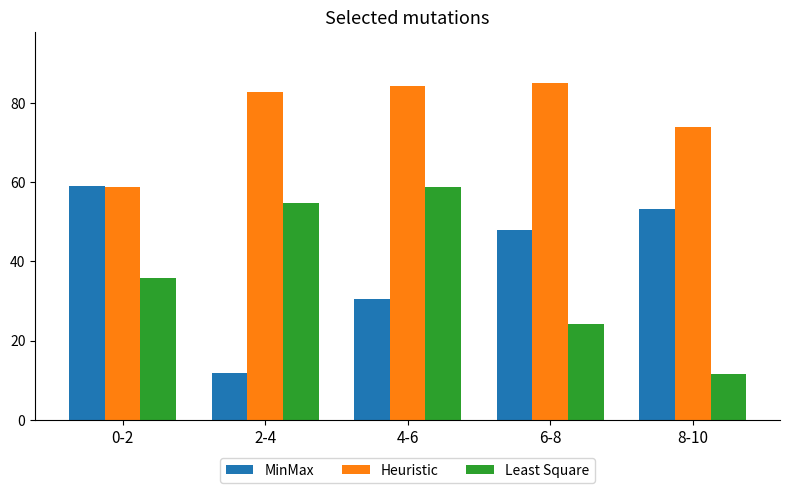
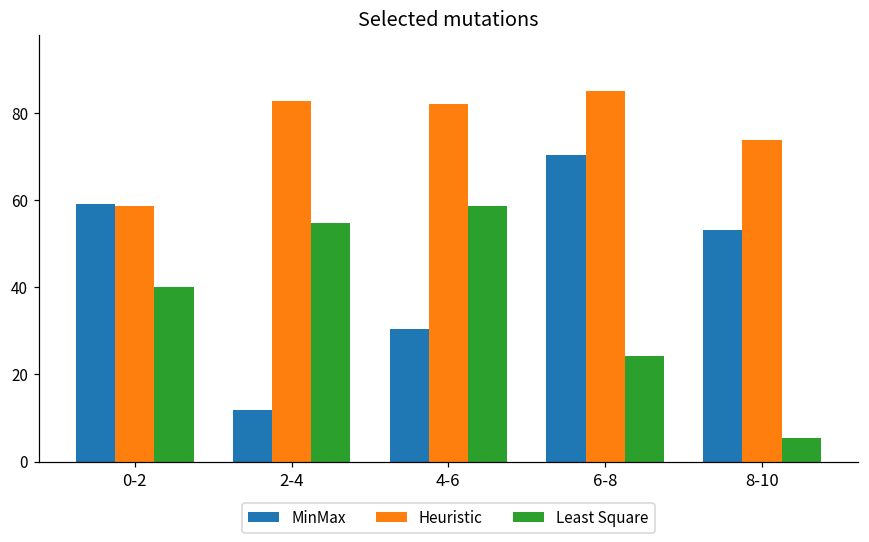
Least Square, 0-2: 36 -> 40
Heuristic, 4-6: 84 -> 82
MinMax, 6-8: 48 -> 70
Least Square, 8-10: 12 -> 5
